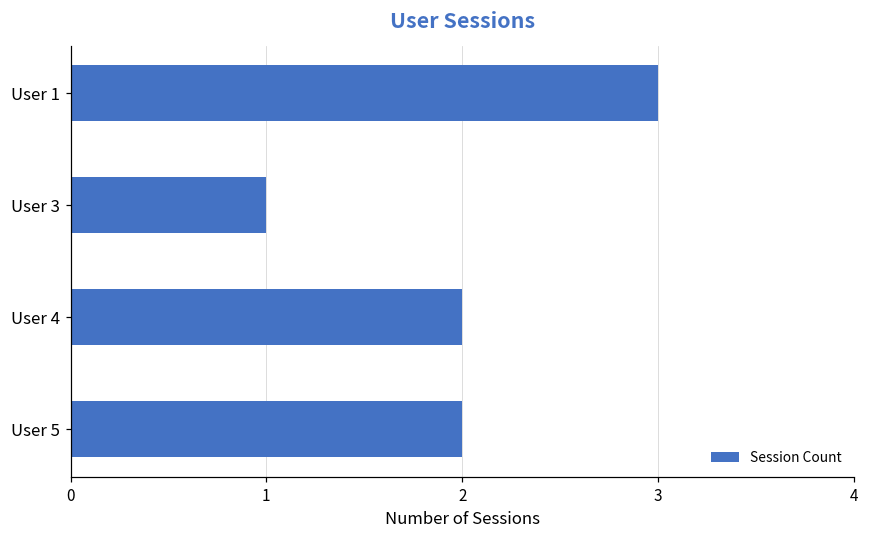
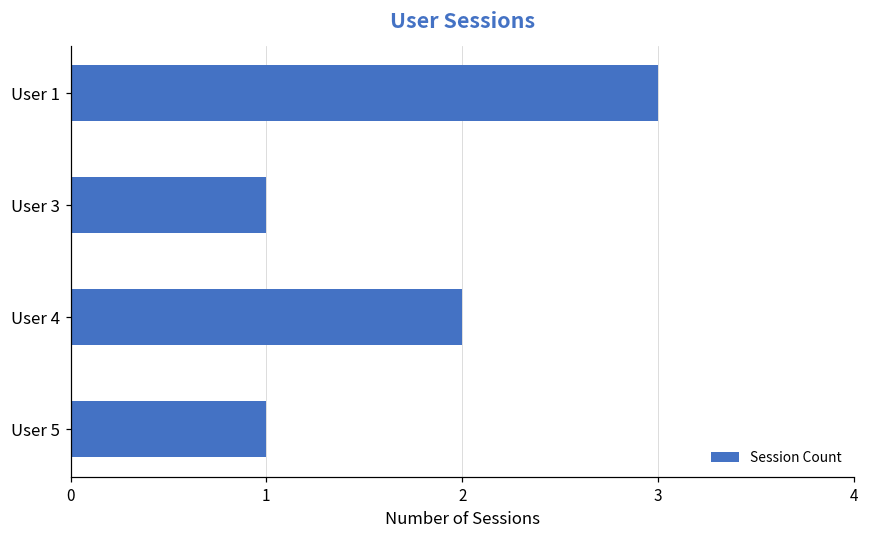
User 5: 2 -> 1
